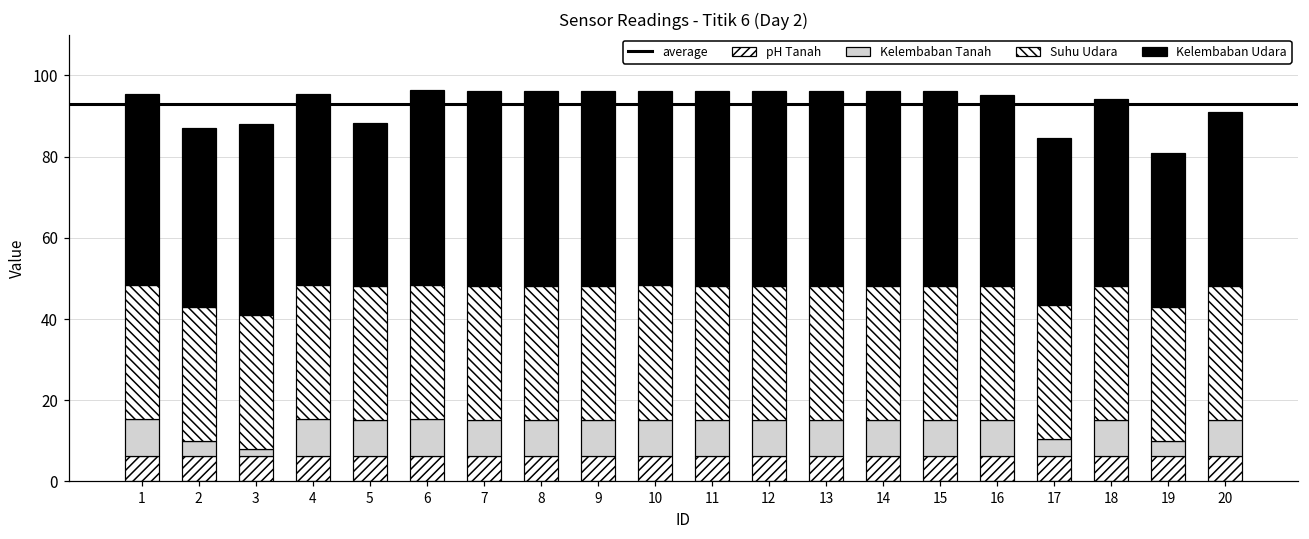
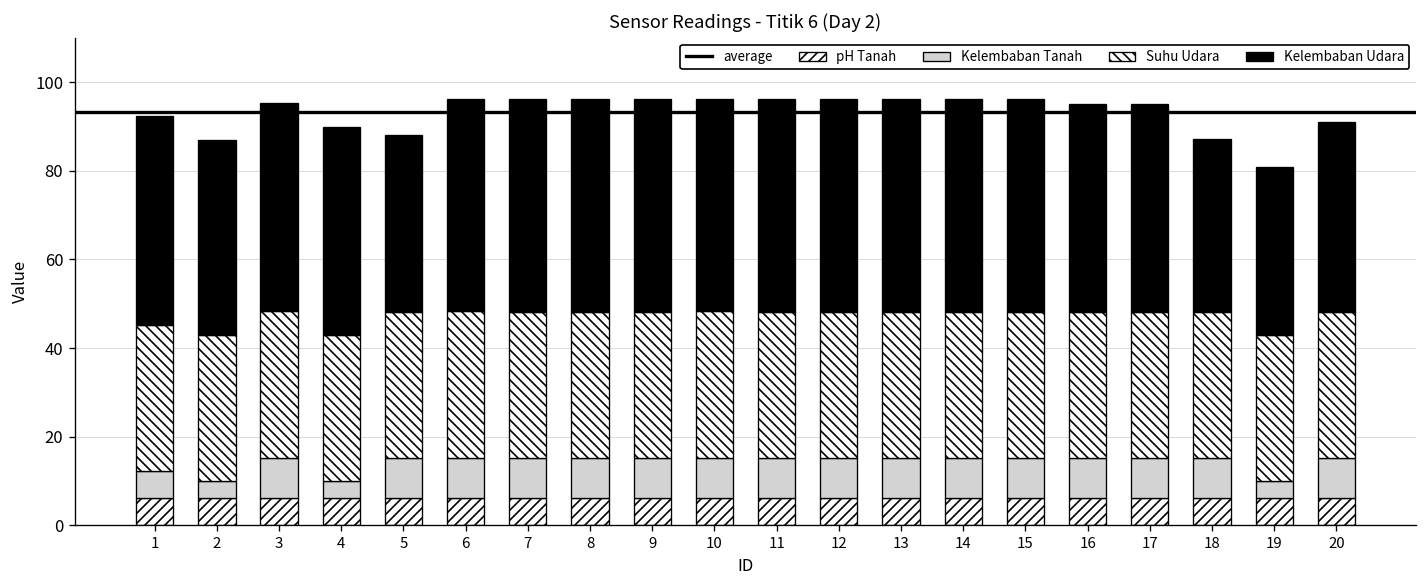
Kelembaban Tanah, 1: 9 -> 6
Kelembaban Tanah, 3: 2 -> 9
Kelembaban Tanah, 4: 9 -> 4
Kelembaban Tanah, 17: 4 -> 9
Kelembaban Udara, 17: 41 -> 47
Kelembaban Udara, 18: 46 -> 39
